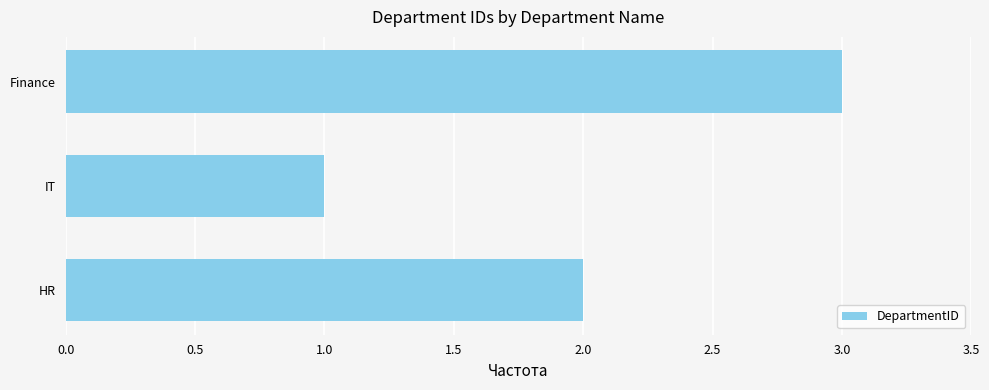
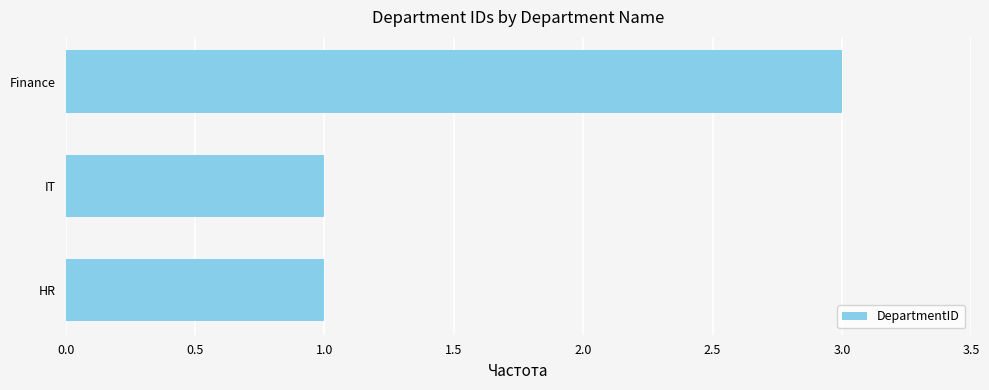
HR: 2 -> 1
